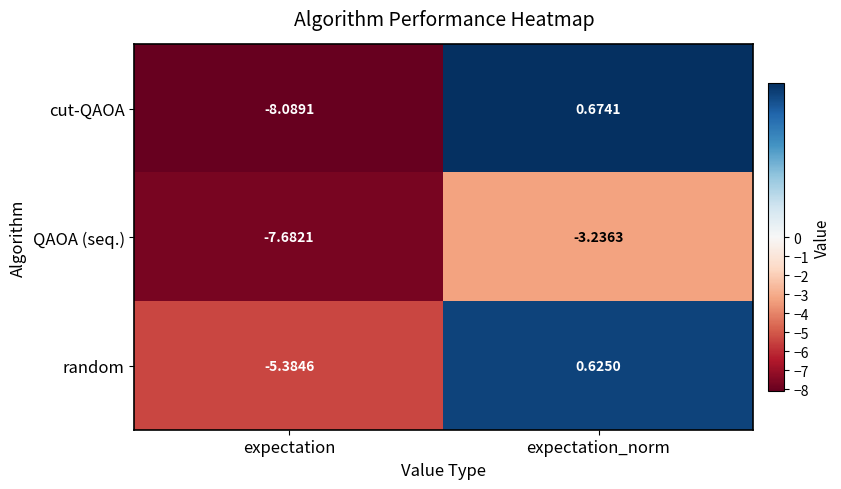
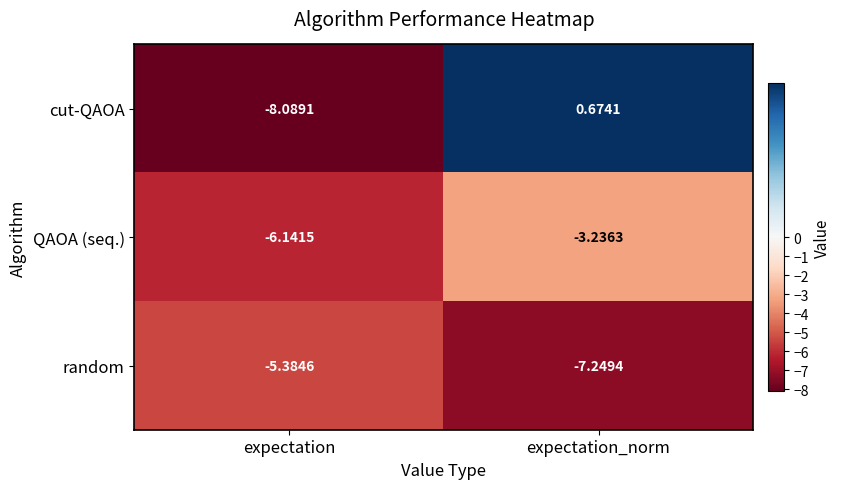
QAOA (seq.), expectation: -7.6821 -> -6.1415
random, expectation_norm: 0.6250 -> -7.2494
